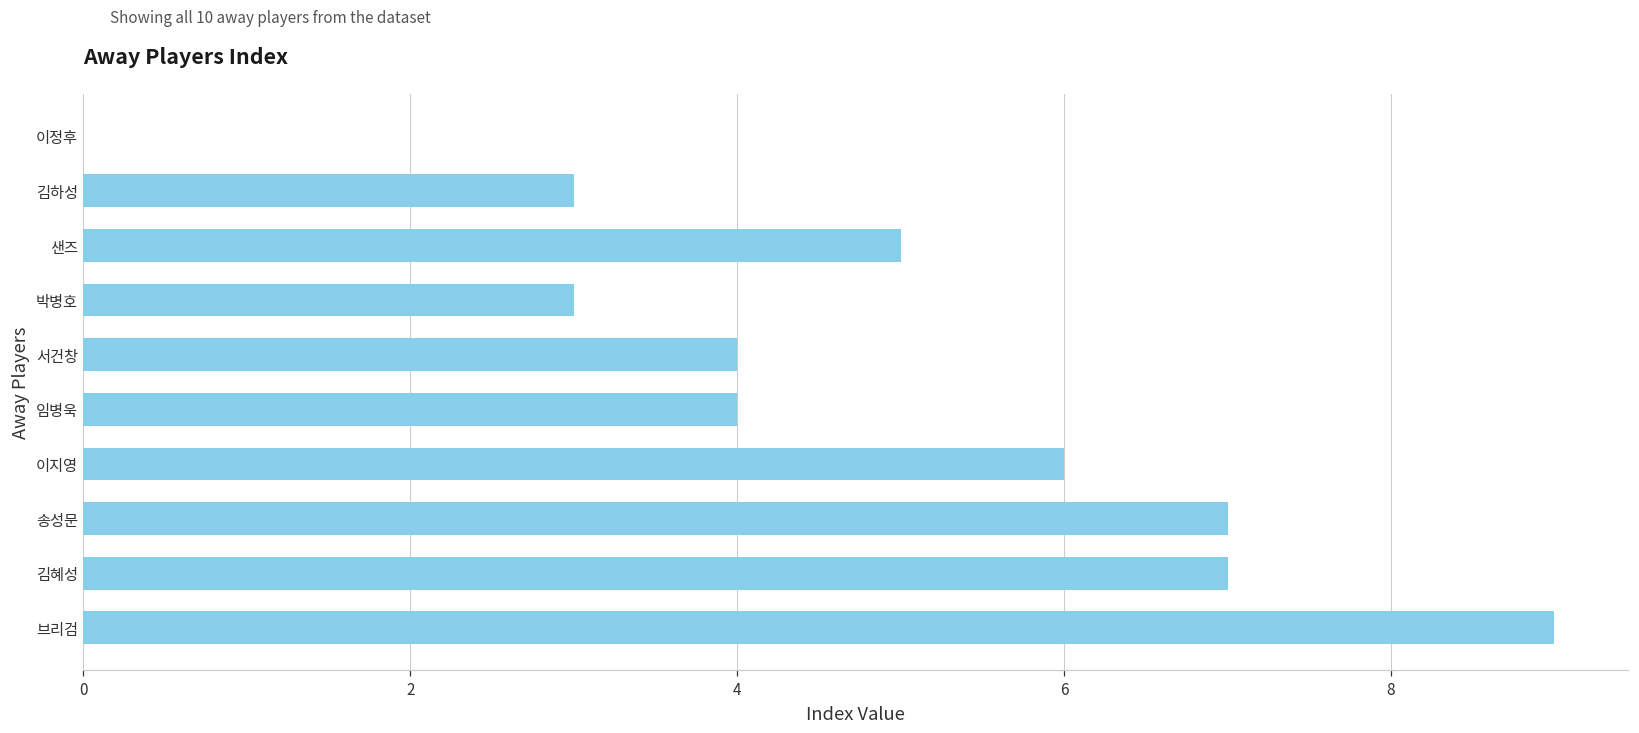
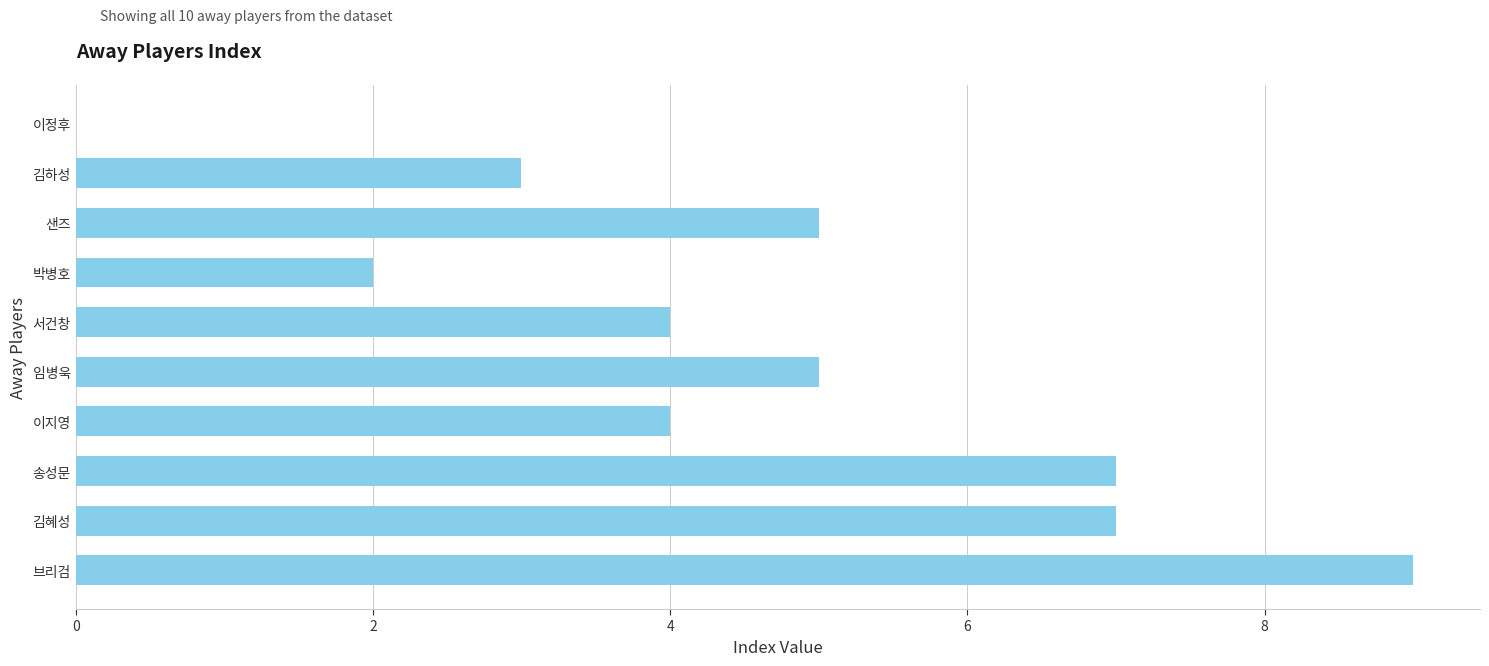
박병호: 3 -> 2
임병욱: 4 -> 5
이지영: 6 -> 4
